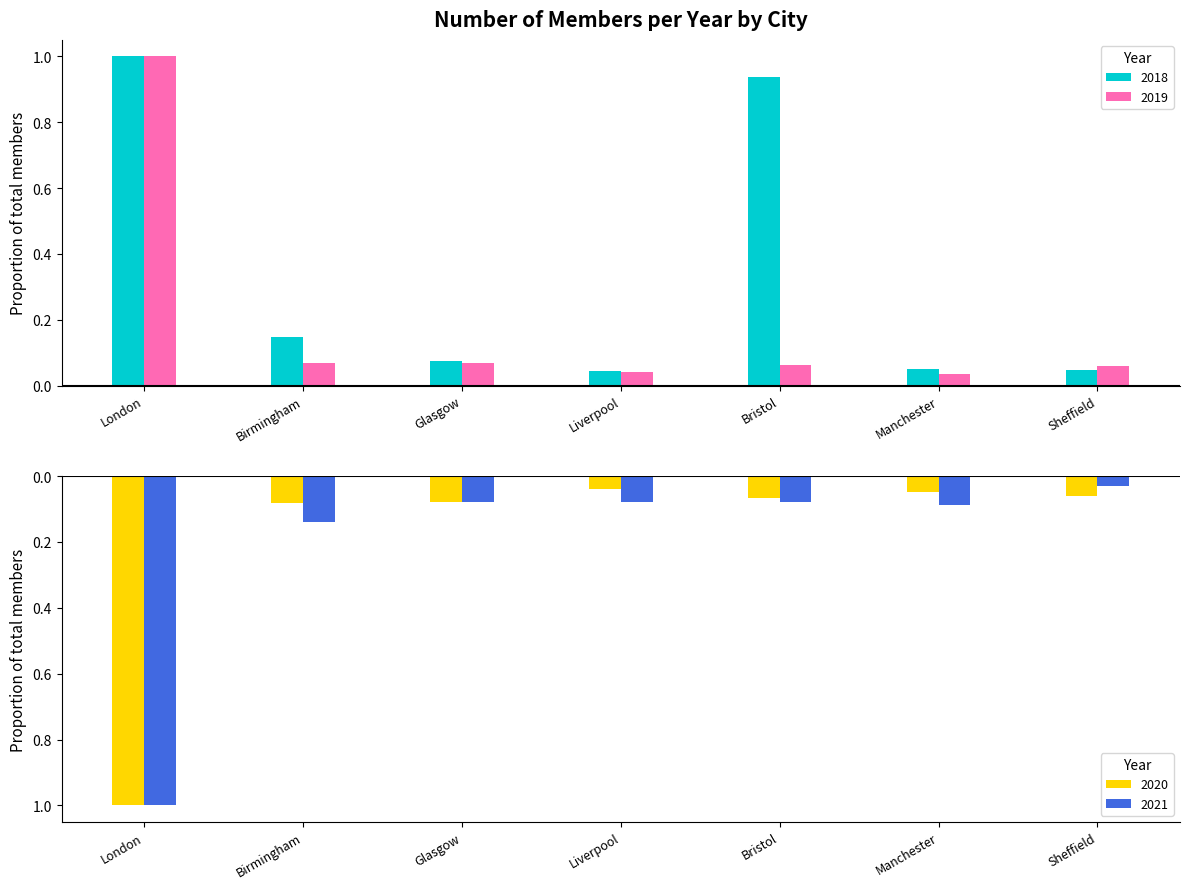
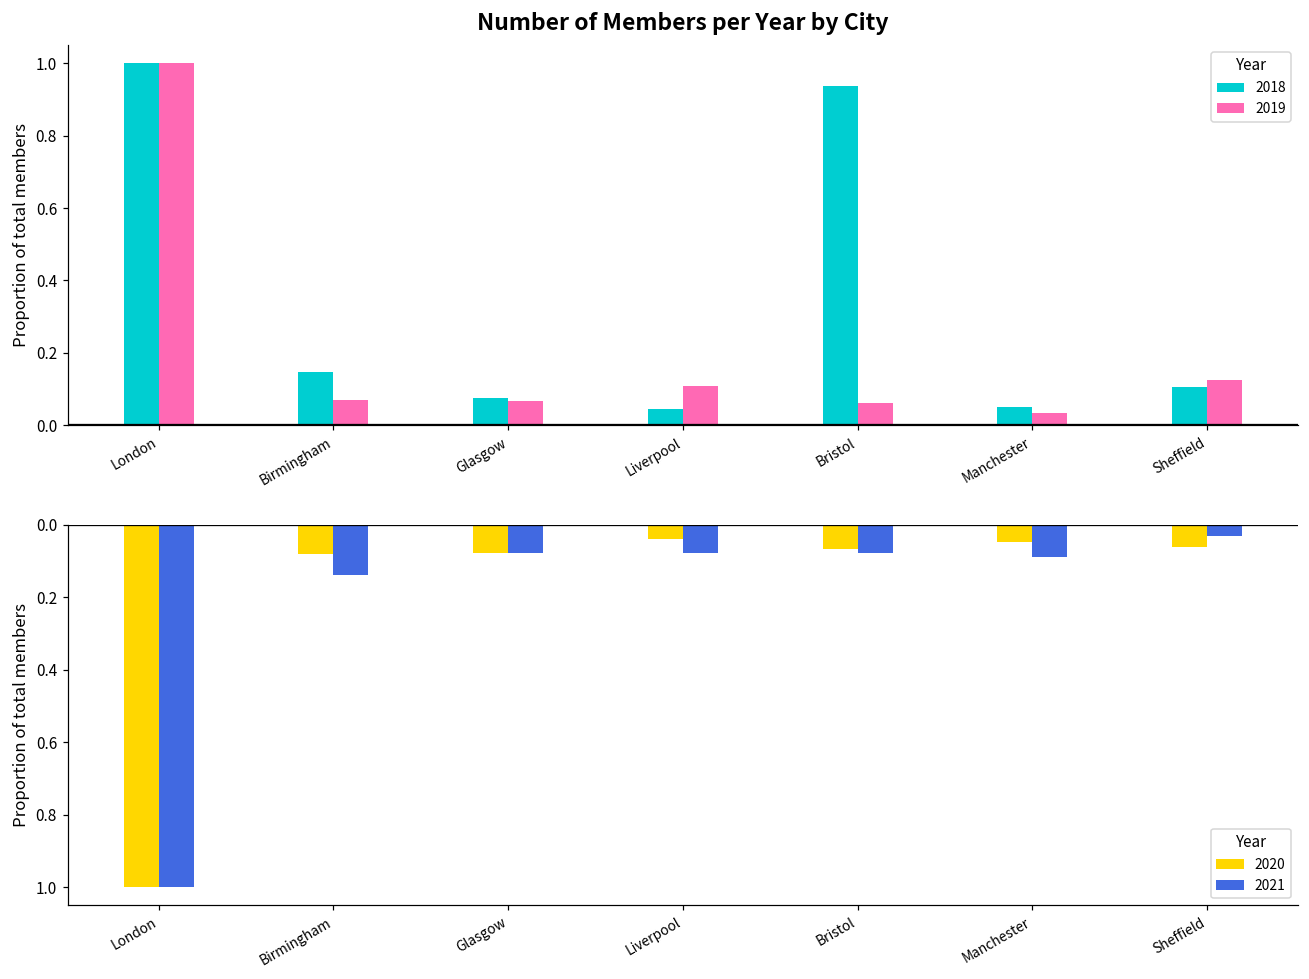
Number of Members per Year by City, 2019, Liverpool: 0.04 -> 0.11
Number of Members per Year by City, 2018, Sheffield: 0.05 -> 0.11
Number of Members per Year by City, 2019, Sheffield: 0.06 -> 0.13
